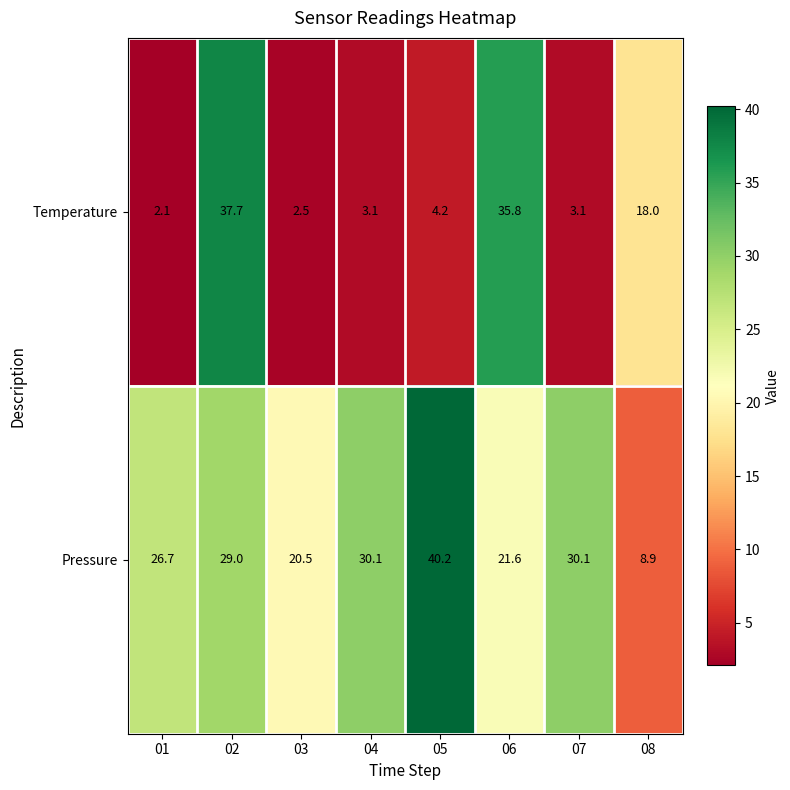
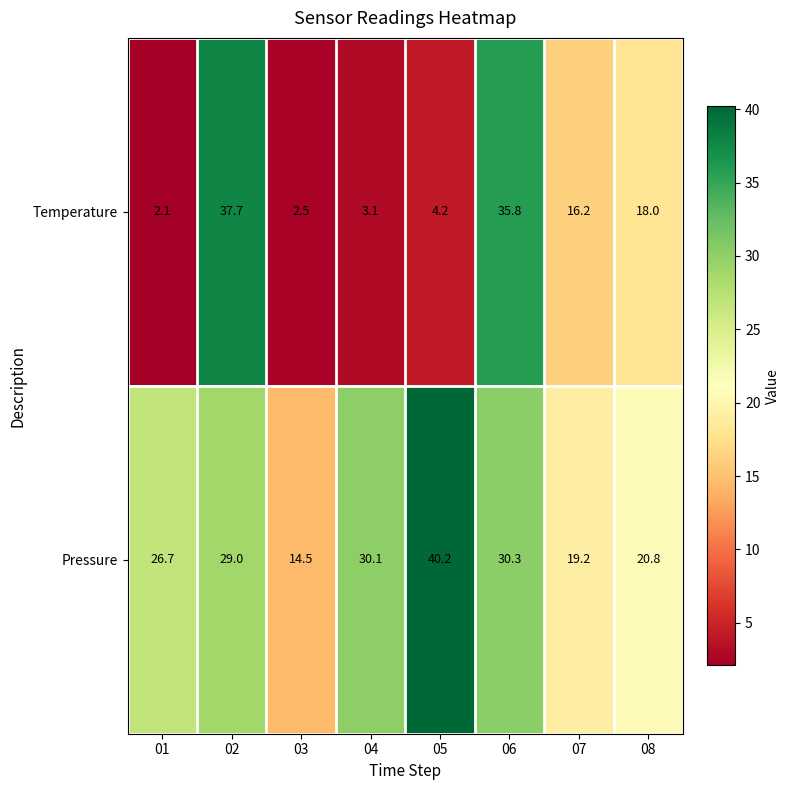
Temperature, 07: 3.1 -> 16.2
Pressure, 03: 20.5 -> 14.5
Pressure, 06: 21.6 -> 30.3
Pressure, 07: 30.1 -> 19.2
Pressure, 08: 8.9 -> 20.8
